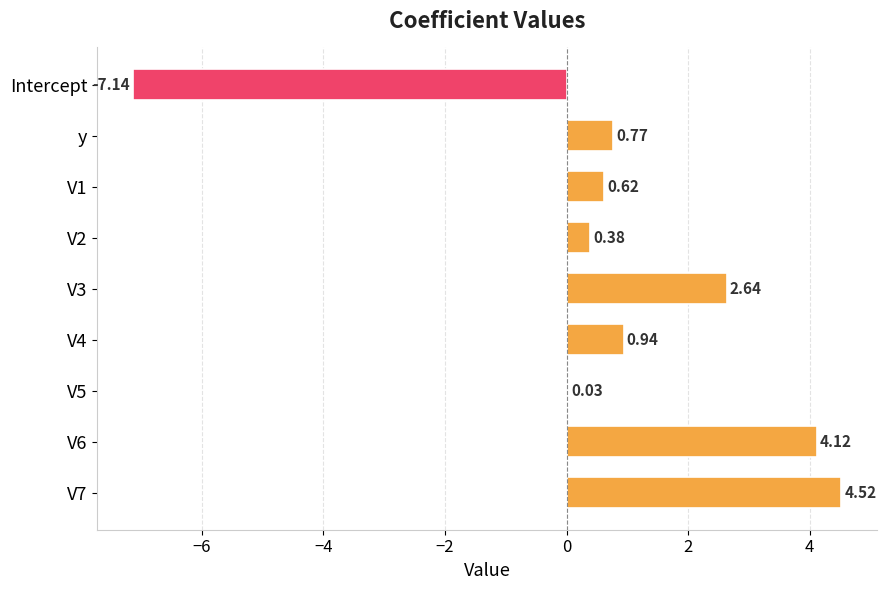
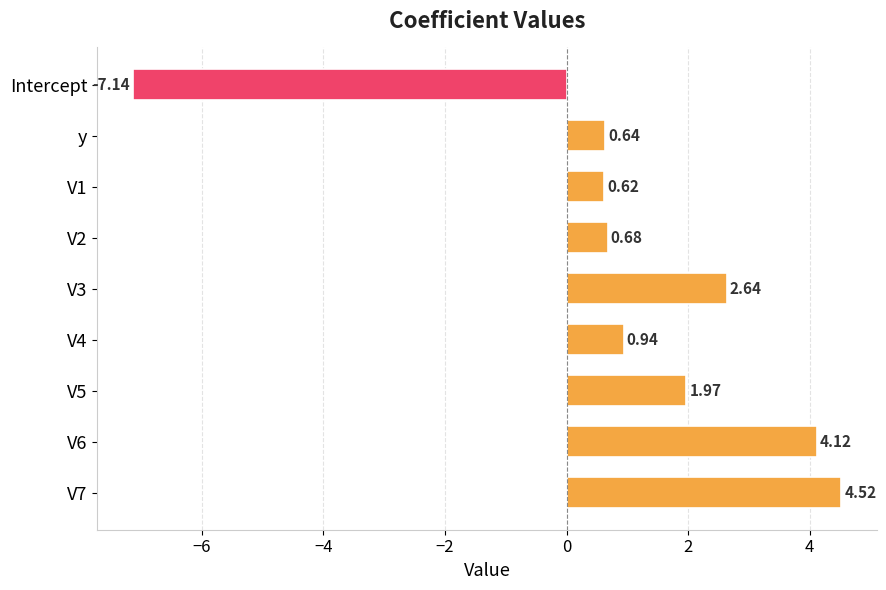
y: 0.77 -> 0.64
V2: 0.38 -> 0.68
V5: 0.03 -> 1.97
